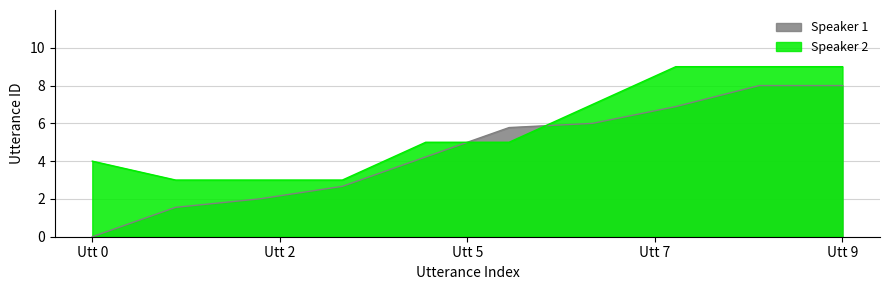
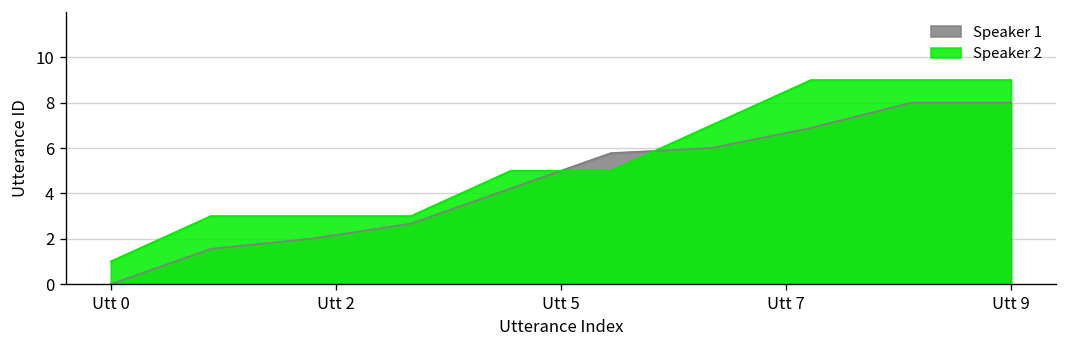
Speaker 2, Utt 0: 4 -> 1
